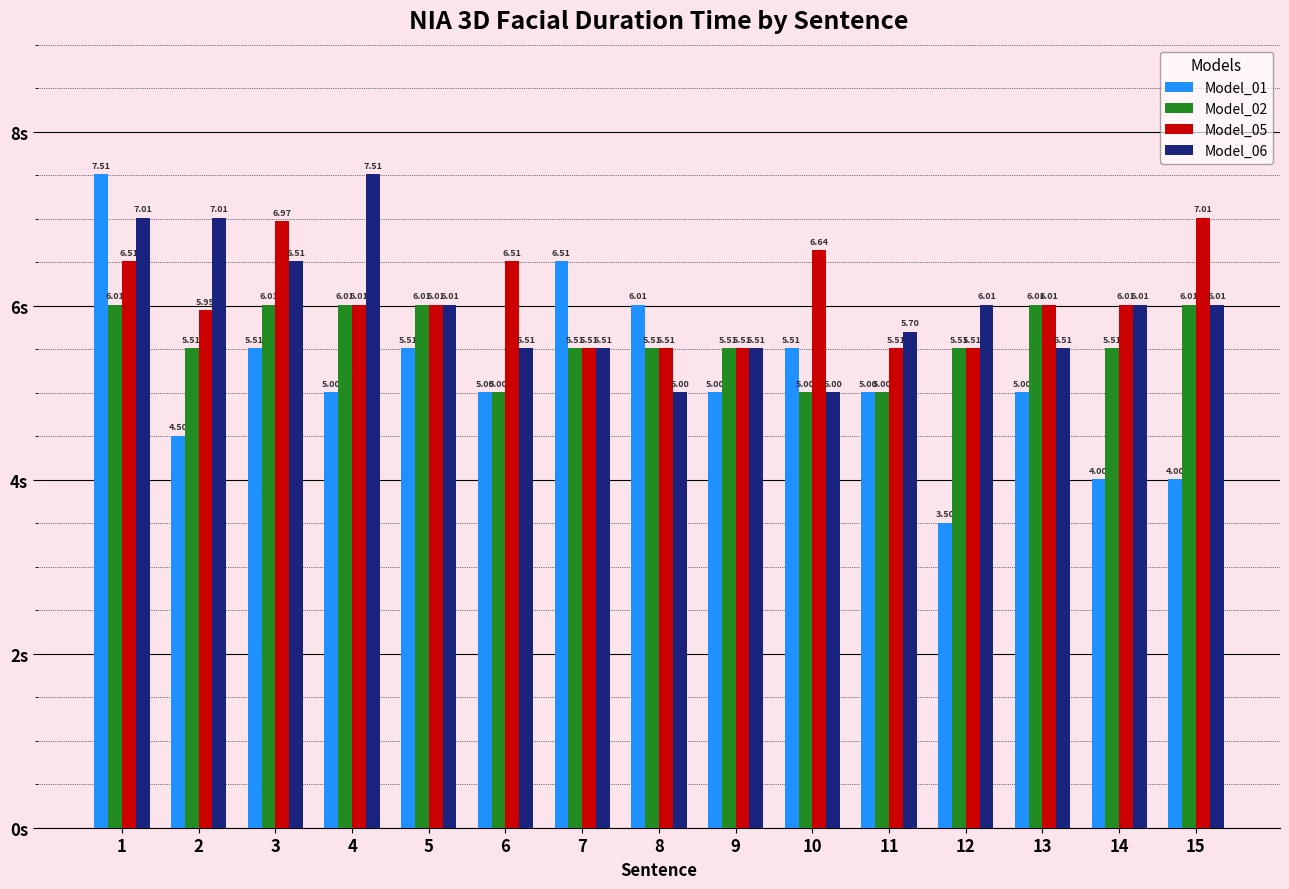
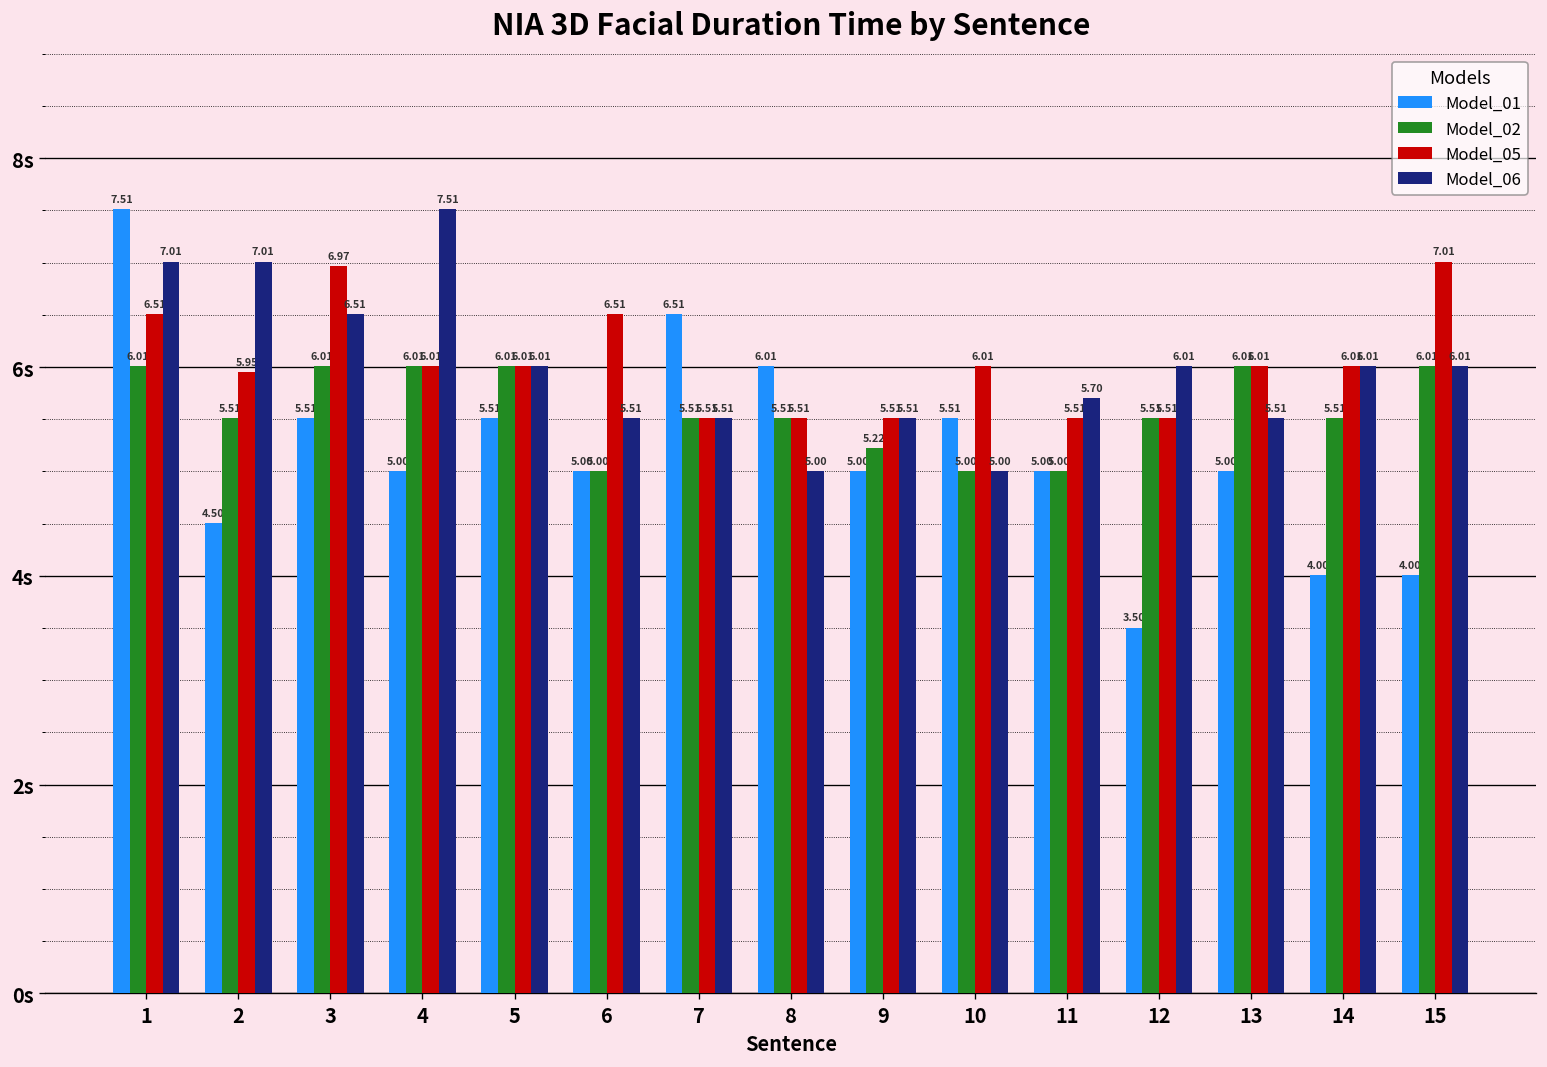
Model_02, 9: 5.51 -> 5.22
Model_05, 10: 6.64 -> 6.01
